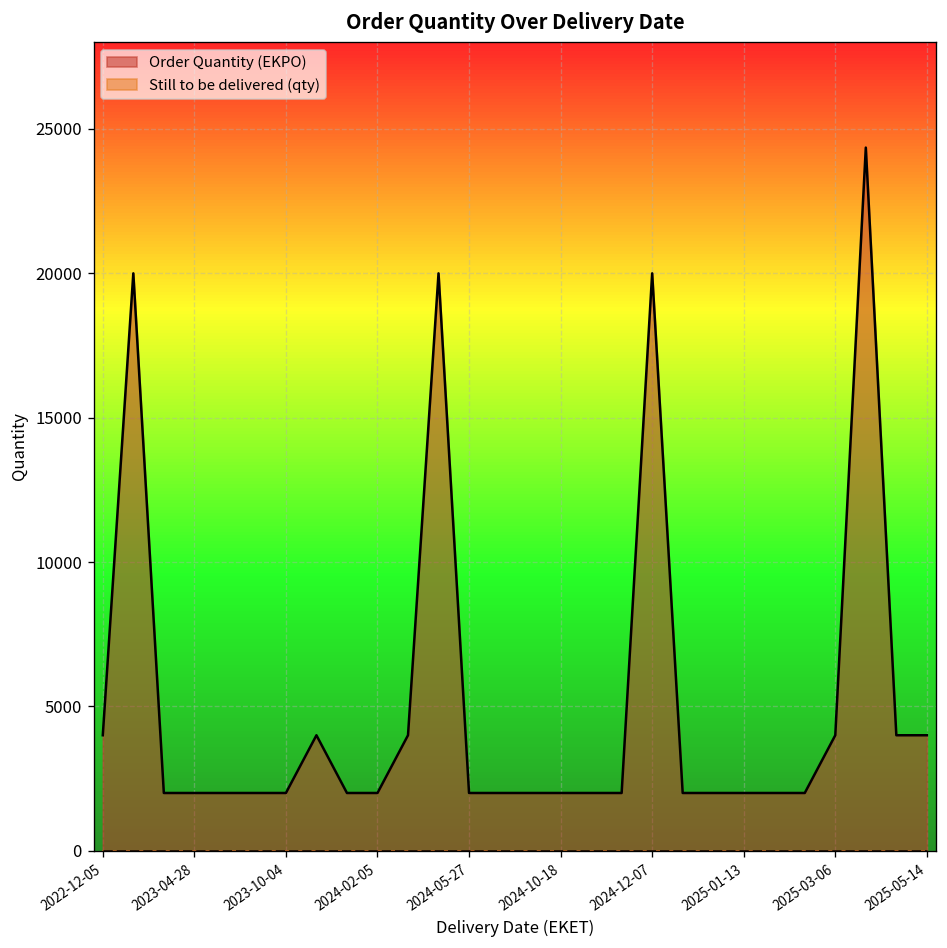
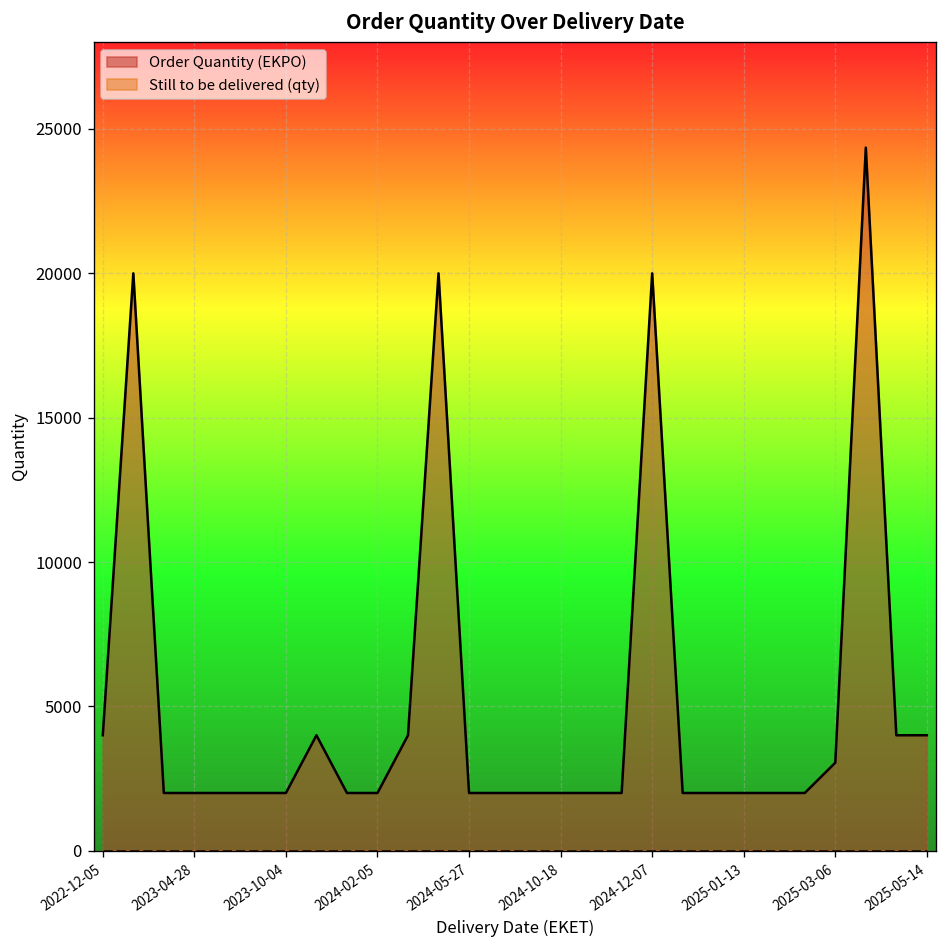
Order Quantity (EKPO), 2025-03-06: 4000 -> 3100
